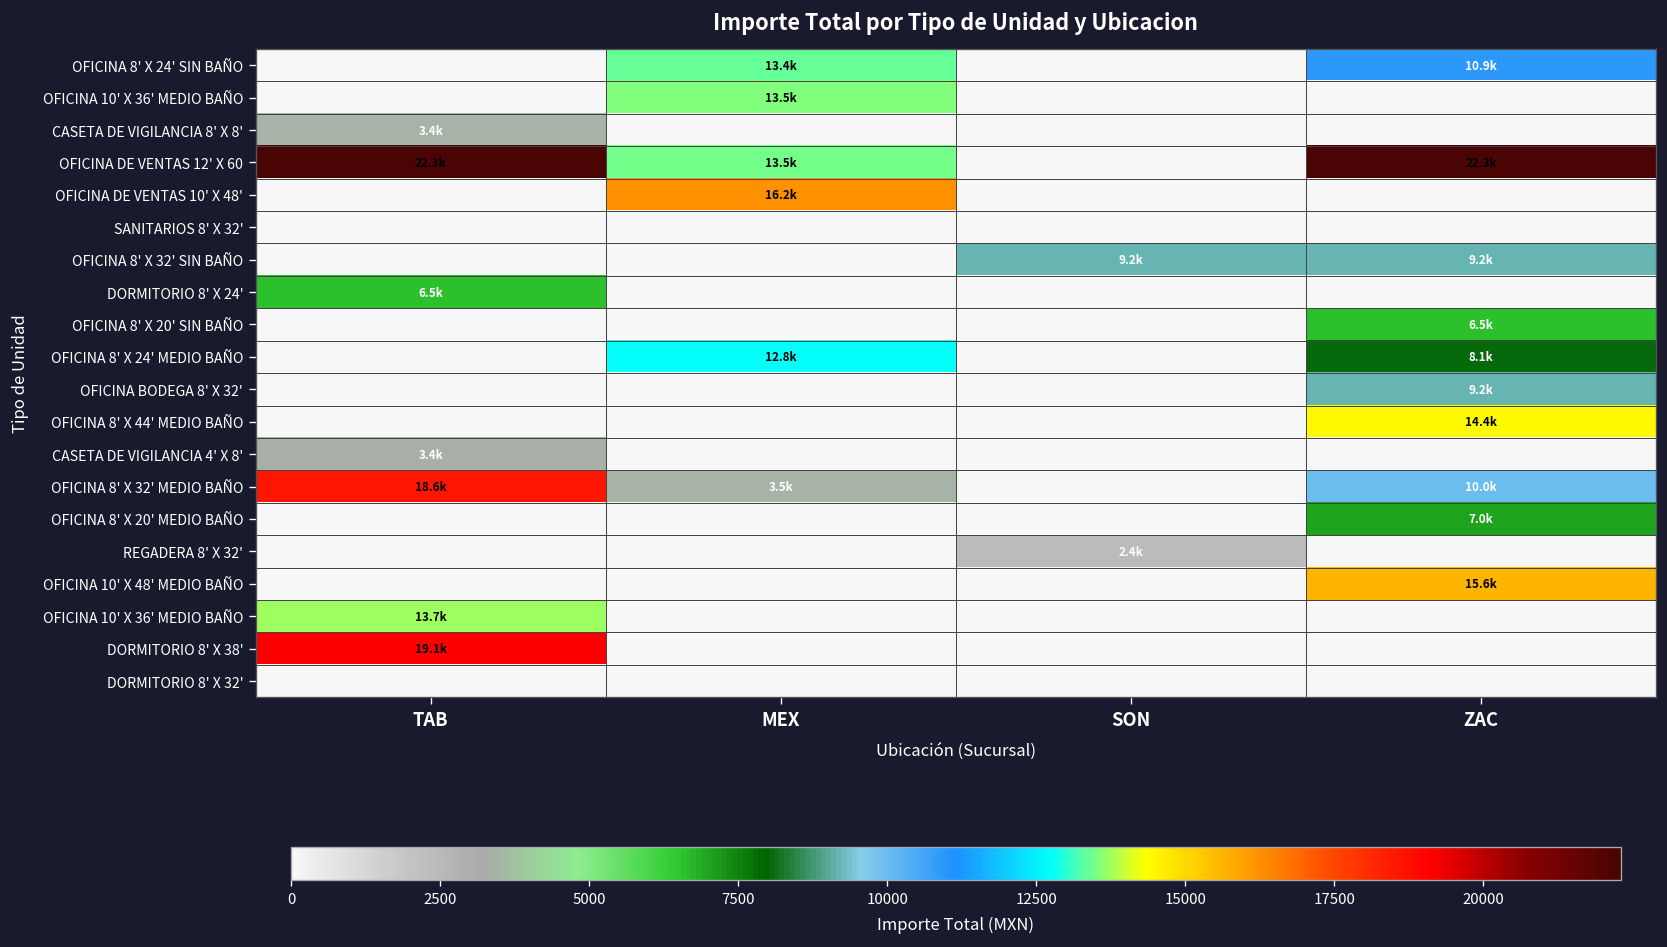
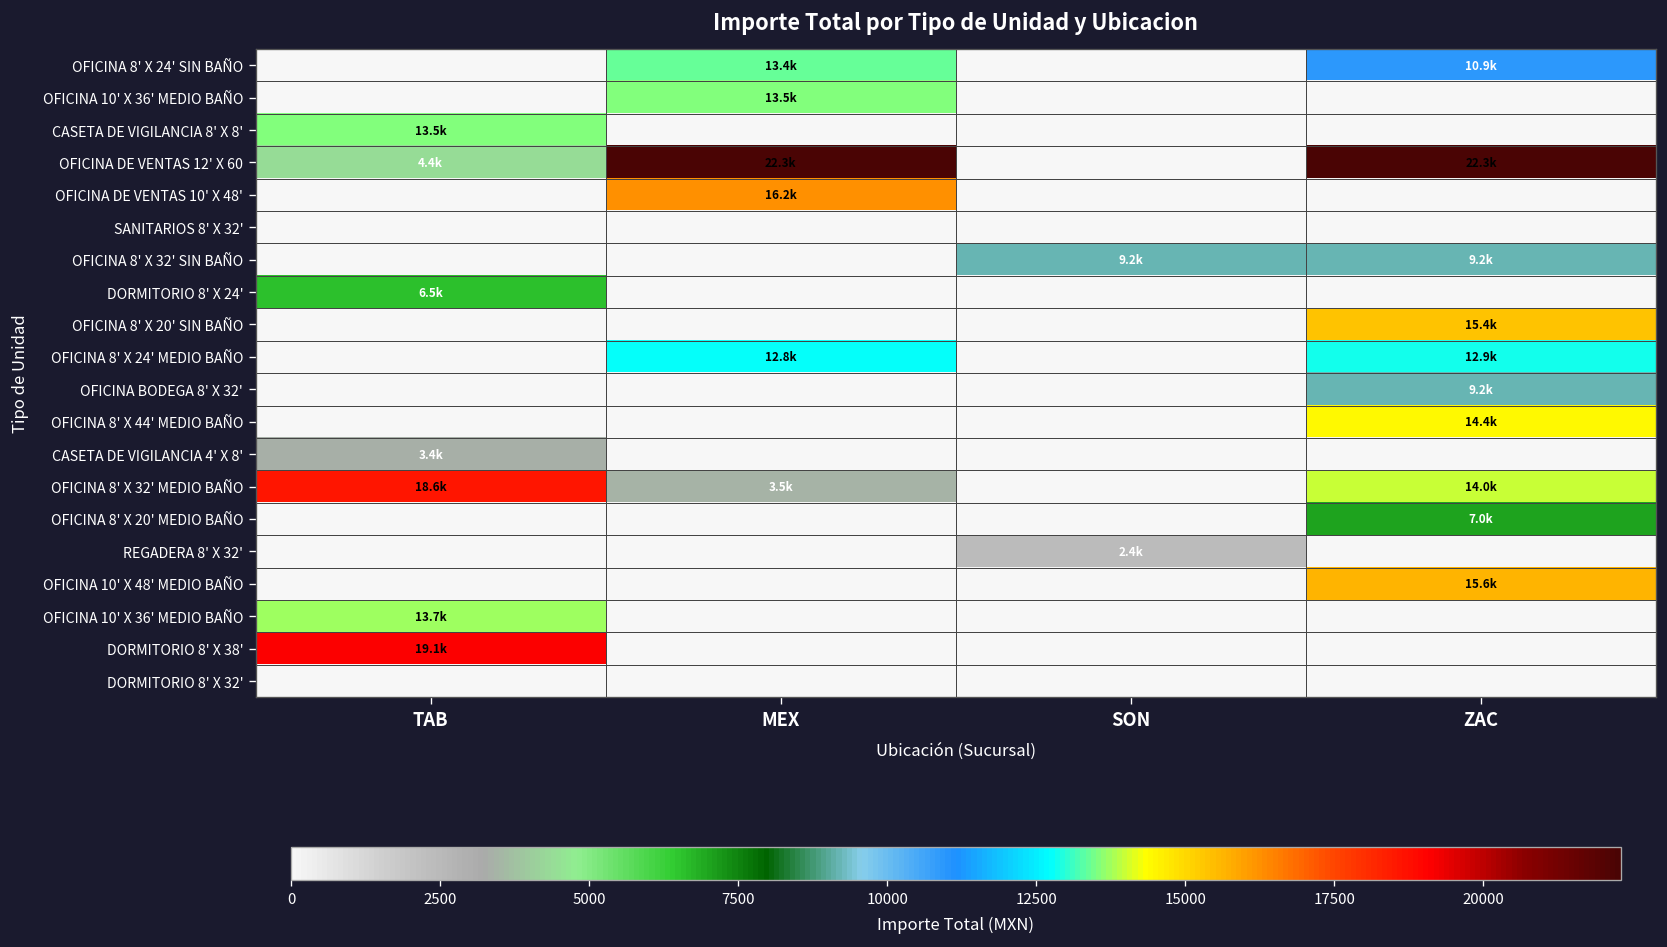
CASETA DE VIGILANCIA 8' X 8', TAB: 3.4k -> 13.5k
OFICINA DE VENTAS 12' X 60, TAB: 22.3k -> 4.4k
OFICINA DE VENTAS 12' X 60, MEX: 13.5k -> 22.3k
OFICINA 8' X 20' SIN BAÑO, ZAC: 6.5k -> 15.4k
OFICINA 8' X 24' MEDIO BAÑO, ZAC: 8.1k -> 12.9k
OFICINA 8' X 32' MEDIO BAÑO, ZAC: 10.0k -> 14.0k
